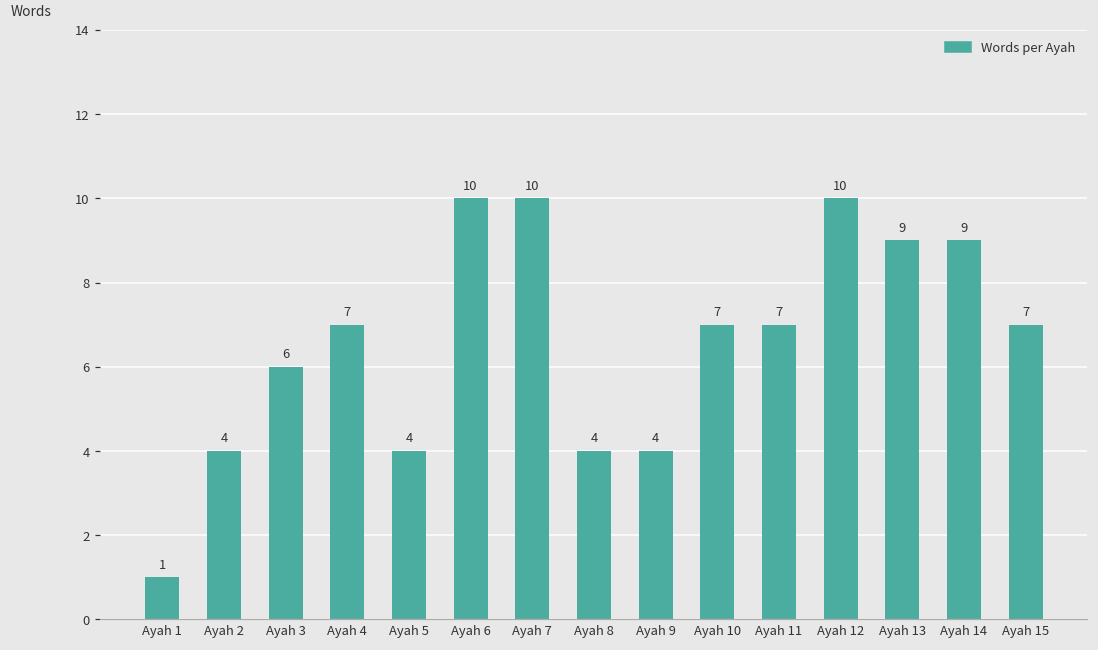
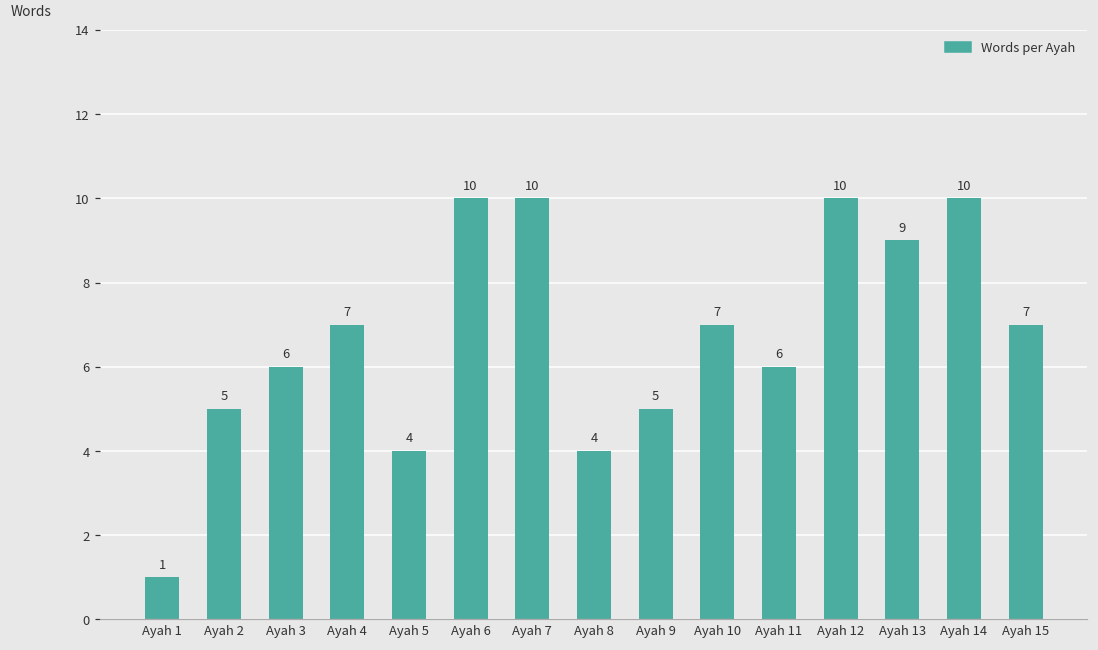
Ayah 2: 4 -> 5
Ayah 9: 4 -> 5
Ayah 11: 7 -> 6
Ayah 14: 9 -> 10
